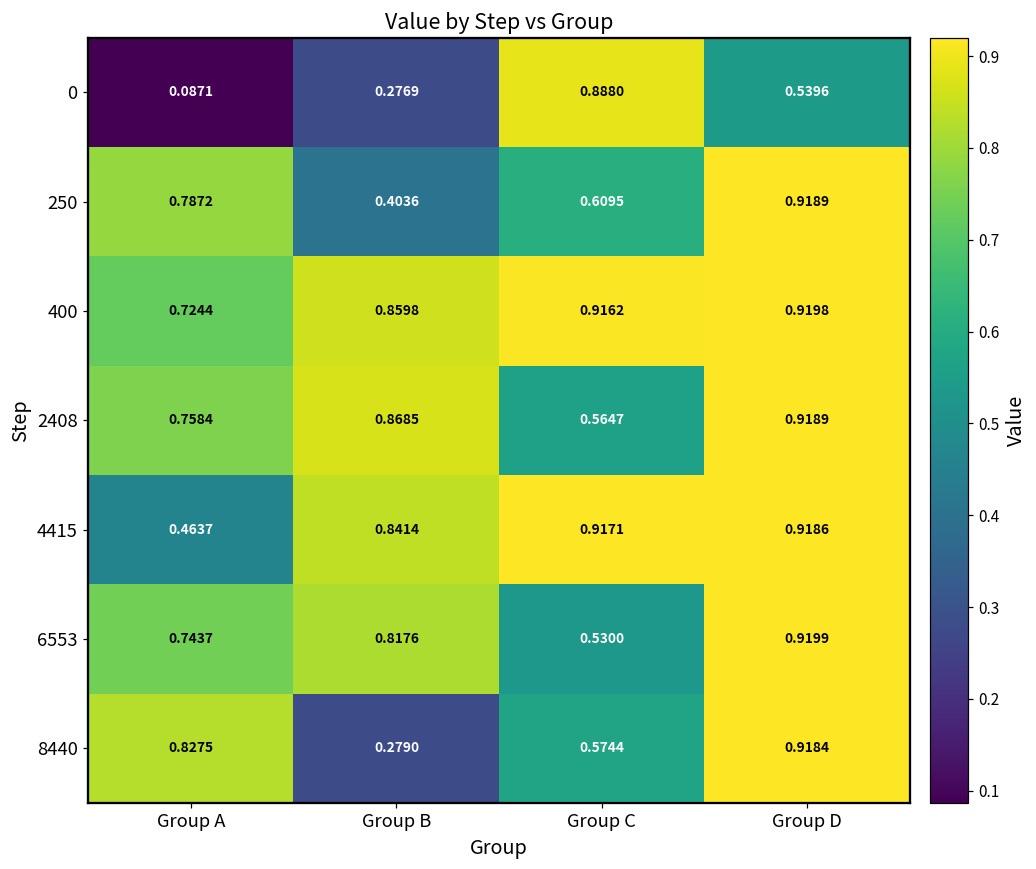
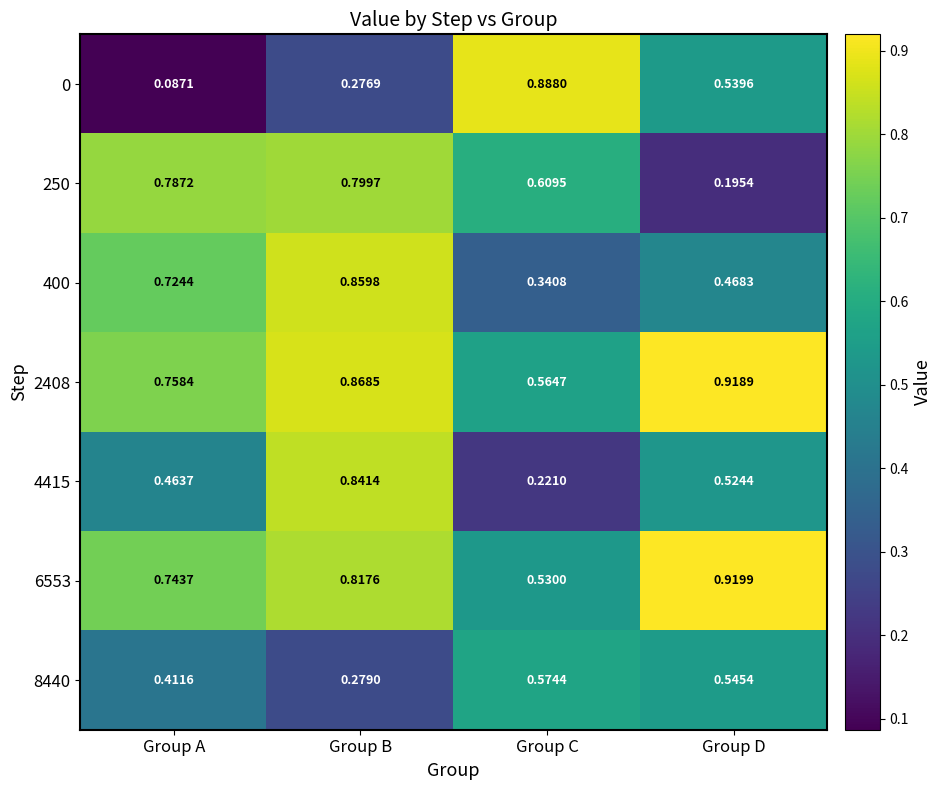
250, Group B: 0.4036 -> 0.7997
250, Group D: 0.9189 -> 0.1954
400, Group C: 0.9162 -> 0.3408
400, Group D: 0.9198 -> 0.4683
4415, Group C: 0.9171 -> 0.2210
4415, Group D: 0.9186 -> 0.5244
8440, Group A: 0.8275 -> 0.4116
8440, Group D: 0.9184 -> 0.5454
